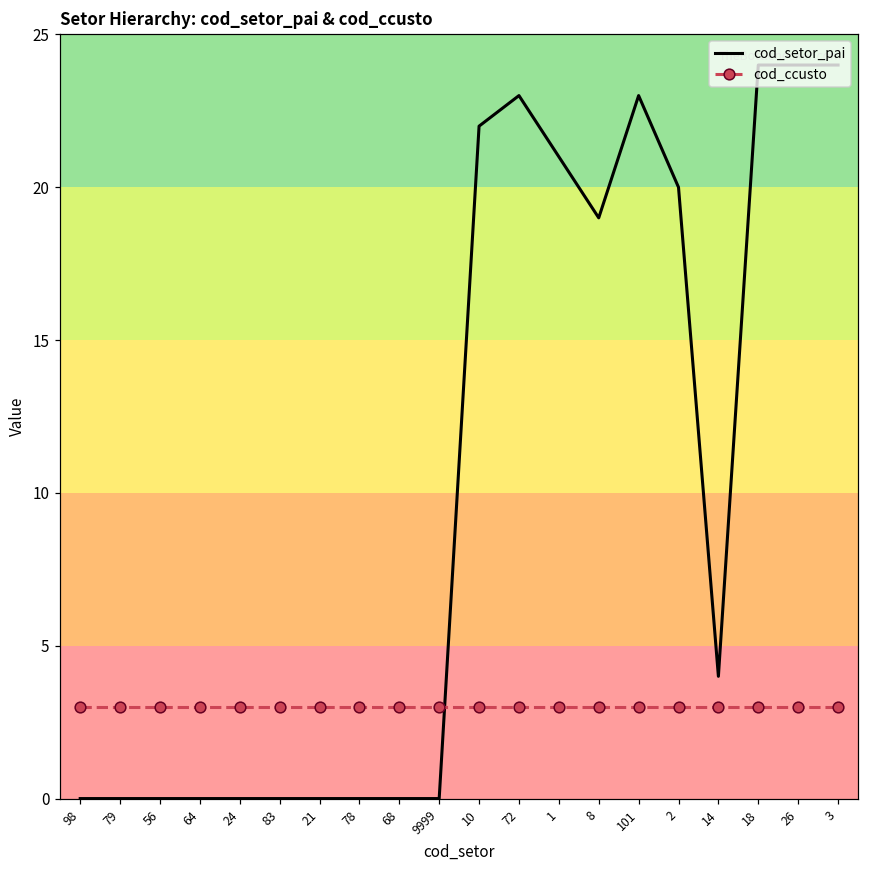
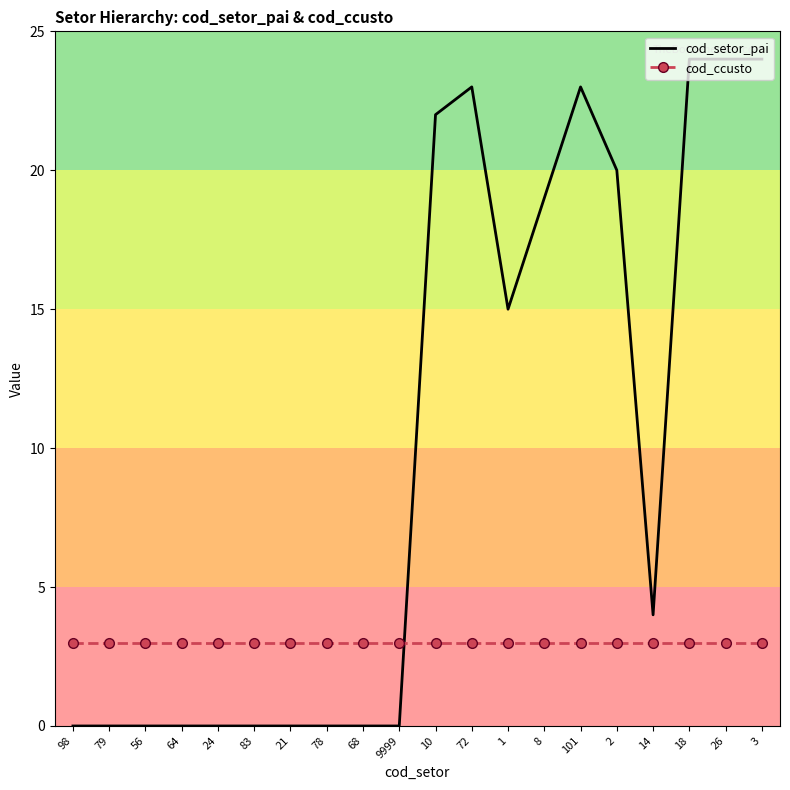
cod_setor_pai, 1: 21 -> 15
